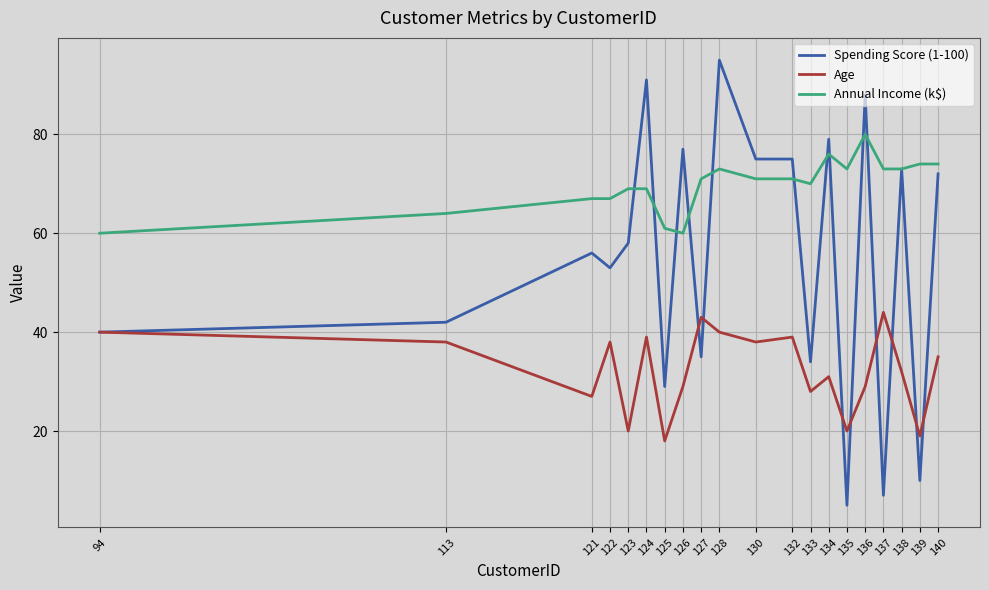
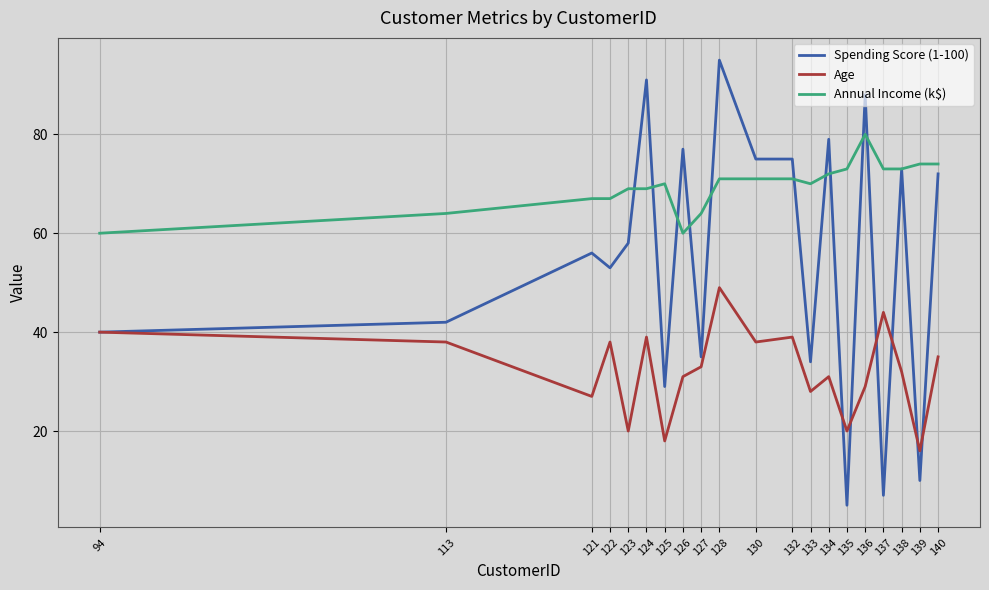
Annual Income (k$), 125: 61 -> 70
Age, 126: 29 -> 31
Age, 127: 43 -> 33
Annual Income (k$), 127: 71 -> 64
Age, 128: 40 -> 49
Annual Income (k$), 128: 73 -> 71
Annual Income (k$), 134: 76 -> 72
Age, 139: 19 -> 16
